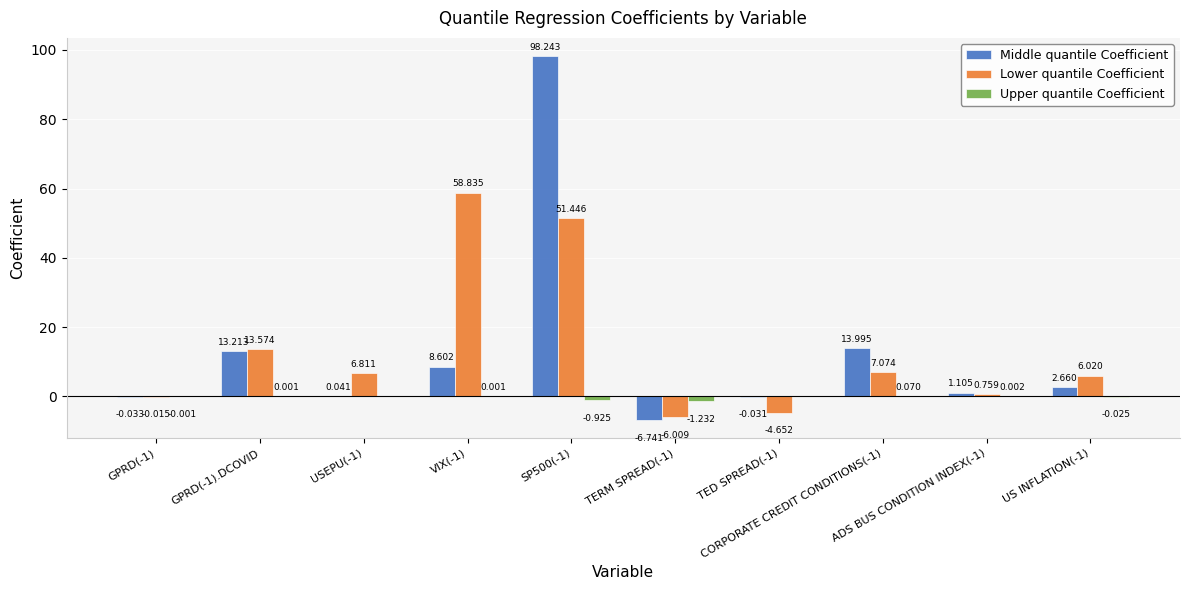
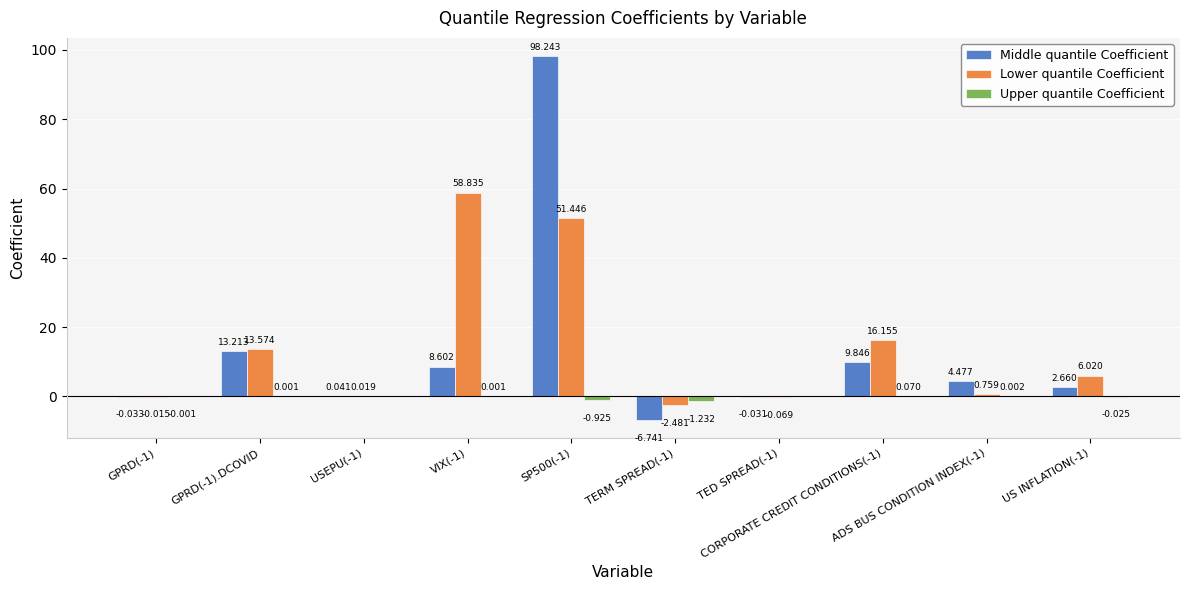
Lower quantile Coefficient, USEPU(-1): 6.811 -> 0.019
Lower quantile Coefficient, TERM SPREAD(-1): -6.009 -> -2.481
Lower quantile Coefficient, TED SPREAD(-1): -4.652 -> -0.069
Middle quantile Coefficient, CORPORATE CREDIT CONDITIONS(-1): 13.995 -> 9.846
Lower quantile Coefficient, CORPORATE CREDIT CONDITIONS(-1): 7.074 -> 16.155
Middle quantile Coefficient, ADS BUS CONDITION INDEX(-1): 1.105 -> 4.477
